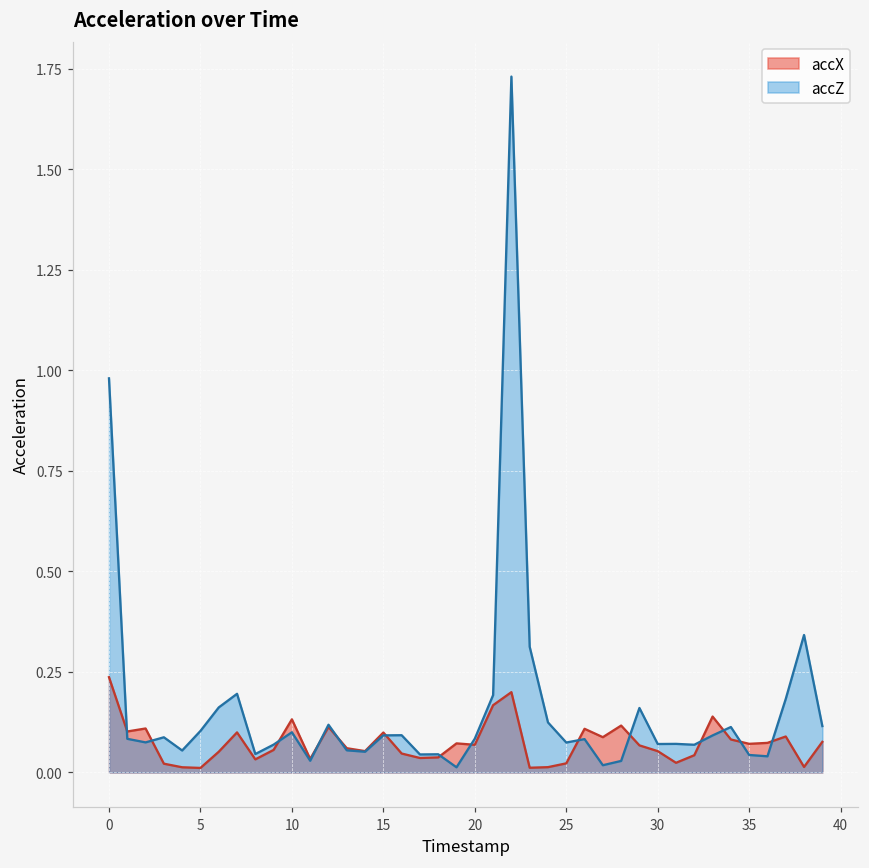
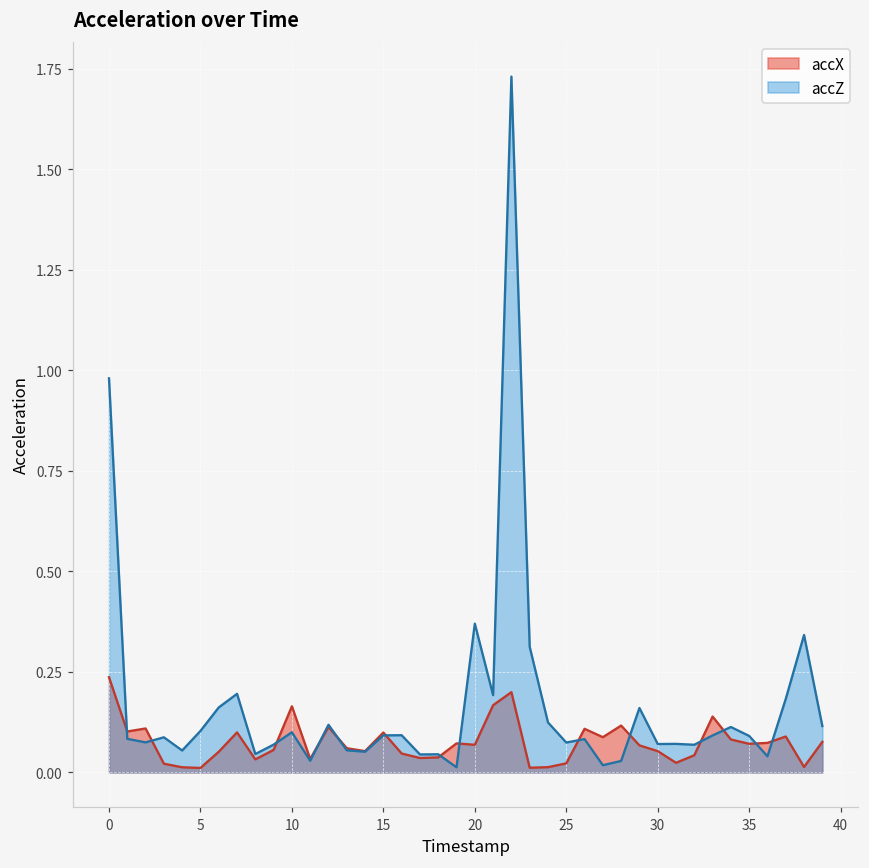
accX, 10: 0.13 -> 0.16
accZ, 20: 0.08 -> 0.37
accZ, 35: 0.04 -> 0.09
